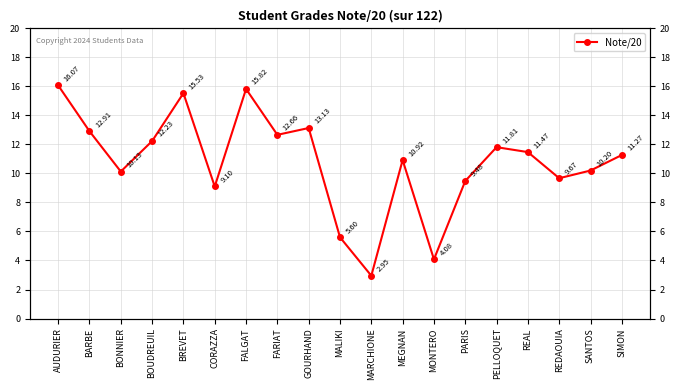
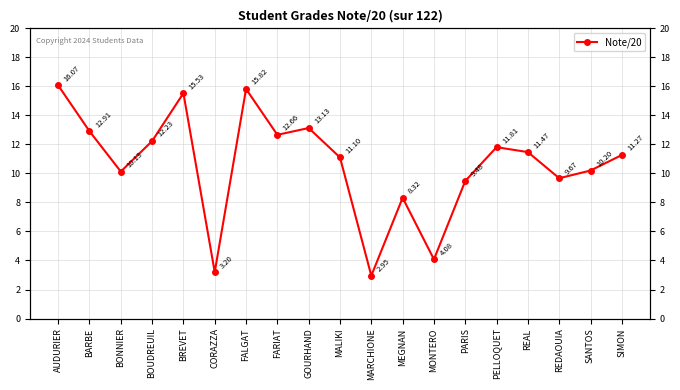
CORAZZA: 9.10 -> 3.20
MALIKI: 5.60 -> 11.10
MEGNAN: 10.92 -> 8.32
